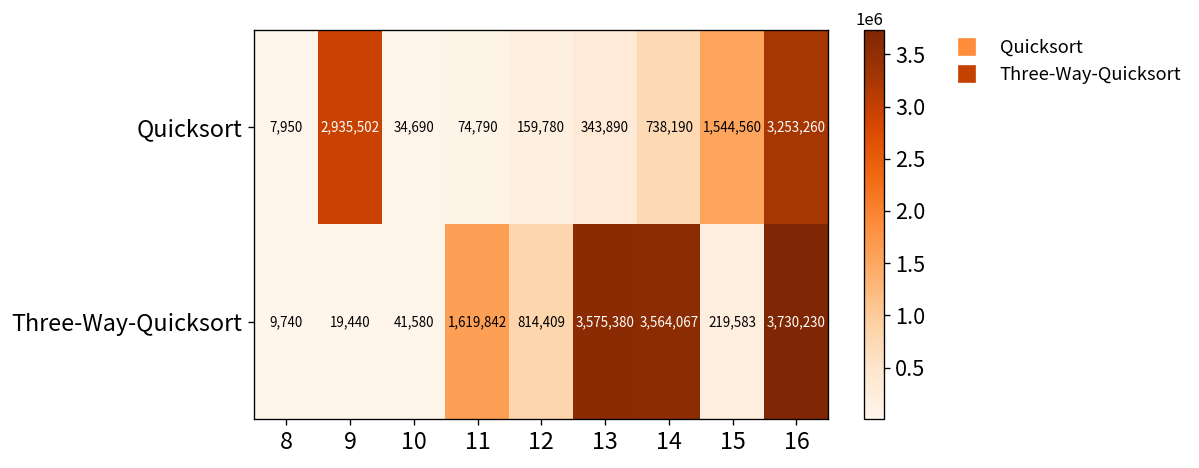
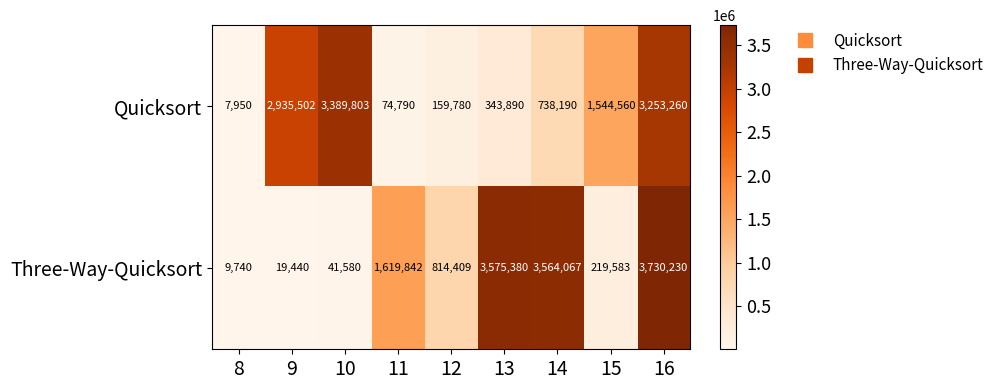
Quicksort, 10: 34,690 -> 3,389,803
